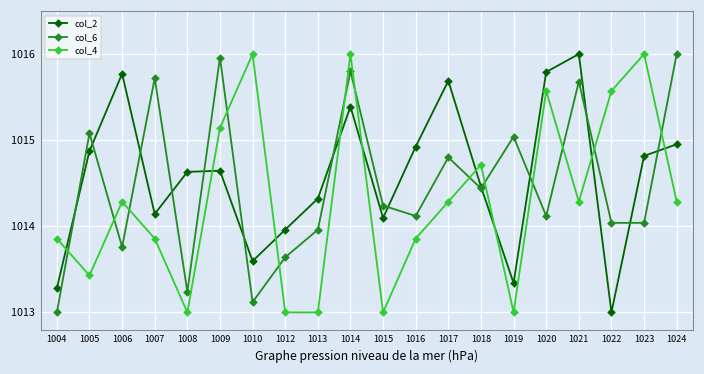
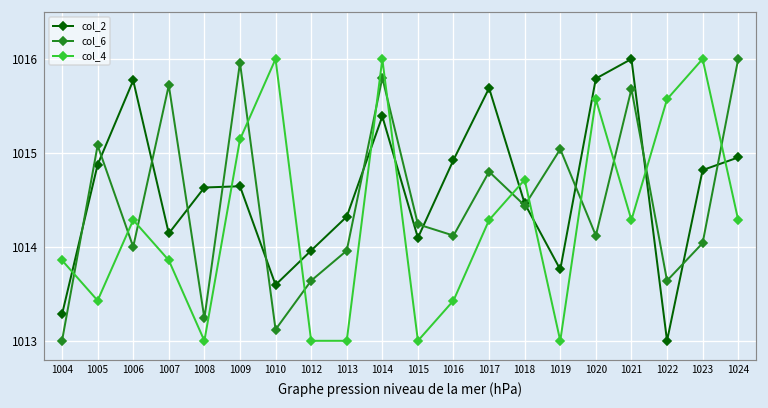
col_6, 1006: 1013.8 -> 1014.0
col_4, 1016: 1013.9 -> 1013.4
col_2, 1019: 1013.3 -> 1013.8
col_6, 1022: 1014.0 -> 1013.6
